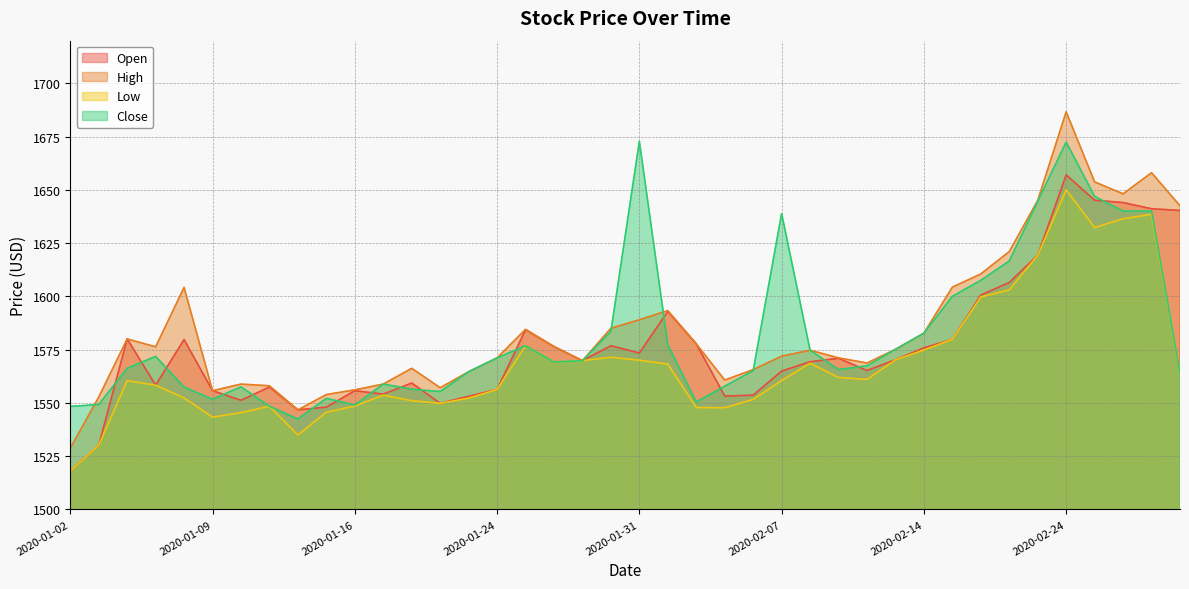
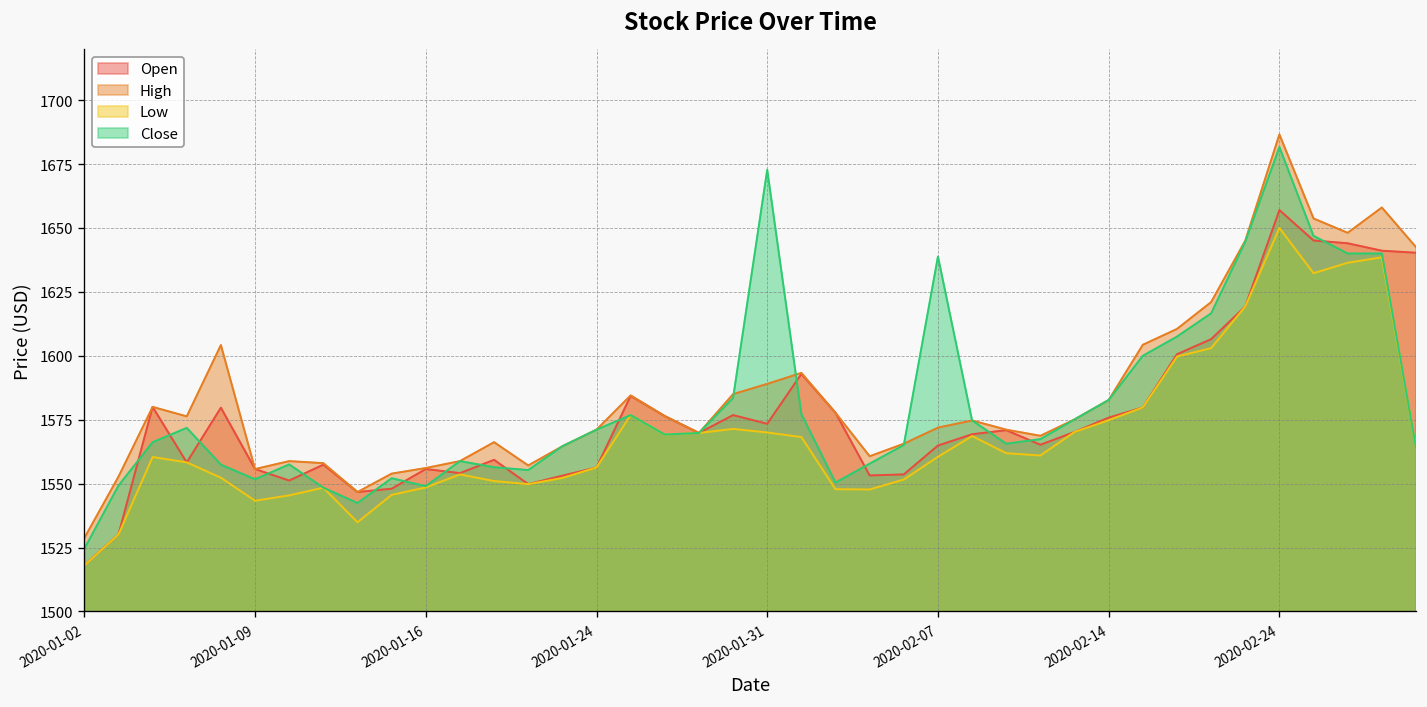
Close, 2020-01-02: 1548 -> 1525
Close, 2020-02-24: 1672 -> 1682
